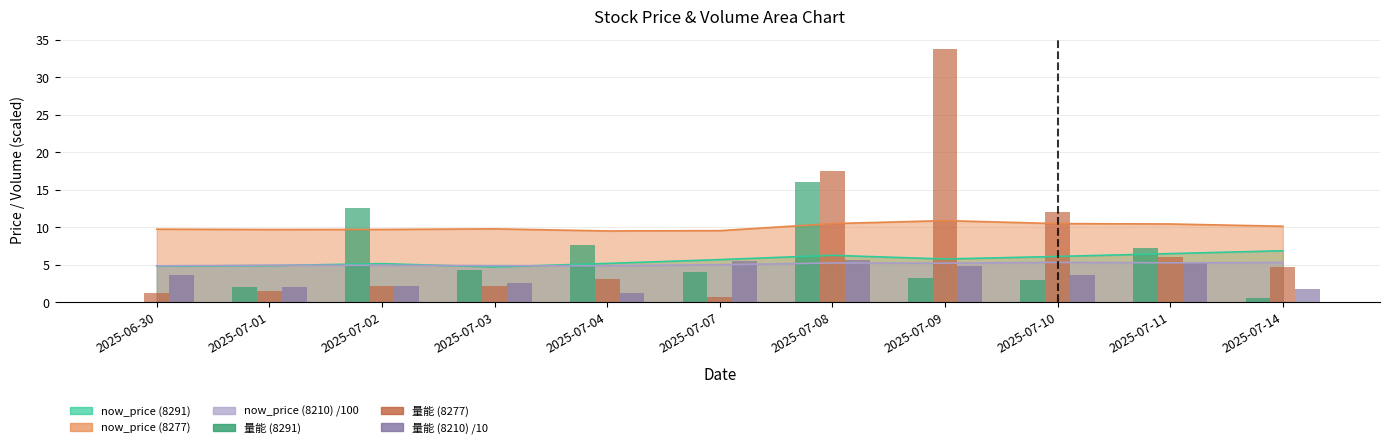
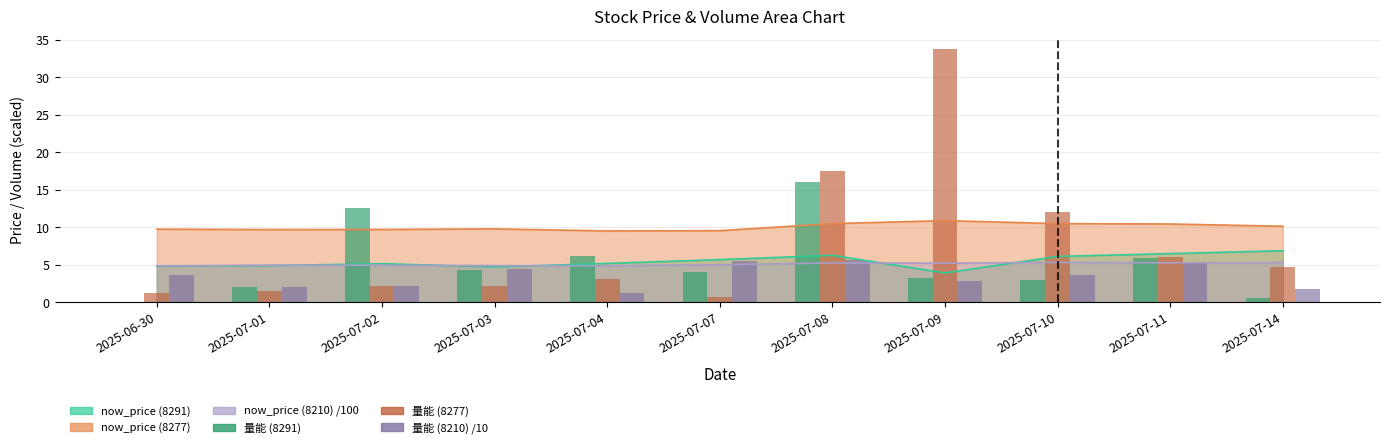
量能 (8210) /10, 2025-07-03: 3 -> 4
量能 (8291), 2025-07-04: 8 -> 6
now_price (8291), 2025-07-09: 6 -> 4
量能 (8210) /10, 2025-07-09: 5 -> 3
量能 (8291), 2025-07-11: 7 -> 6
